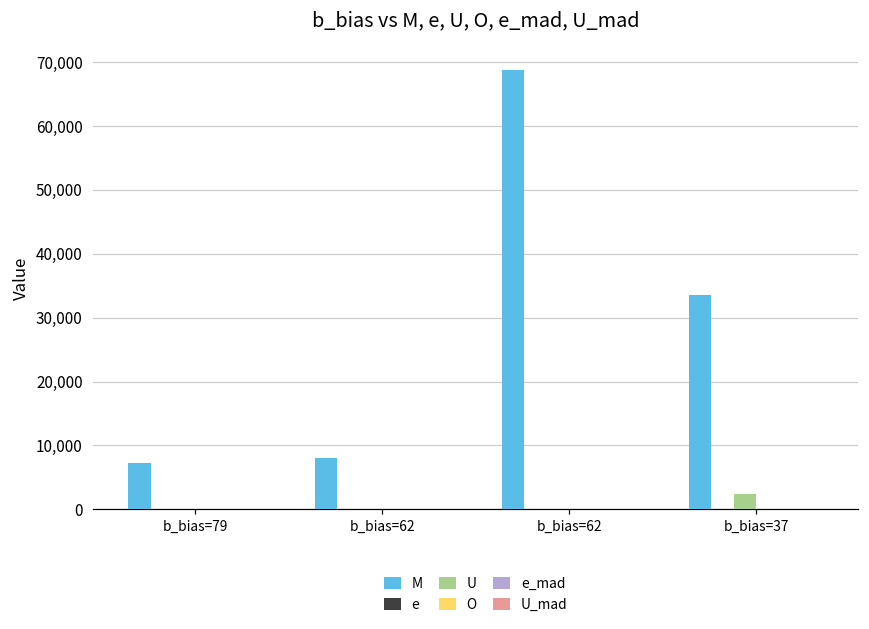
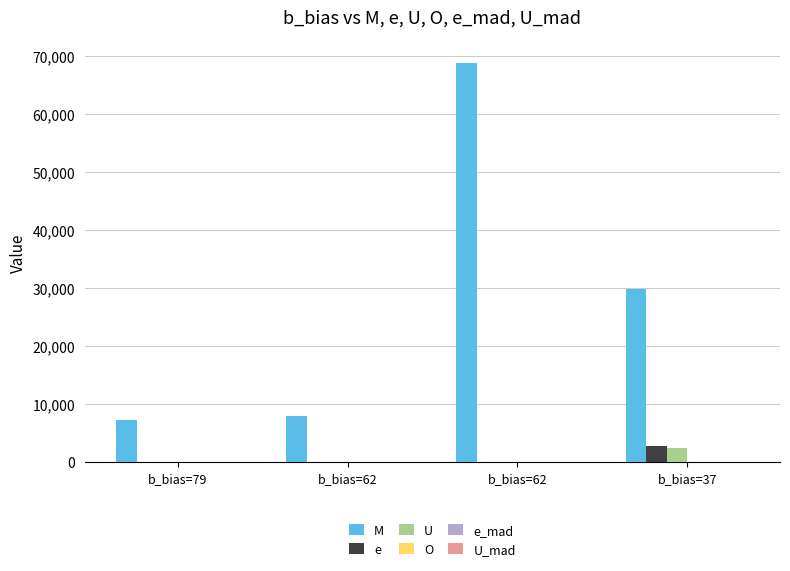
M, b_bias=37: 33,000 -> 30,000
e, b_bias=37: 0 -> 3,000
